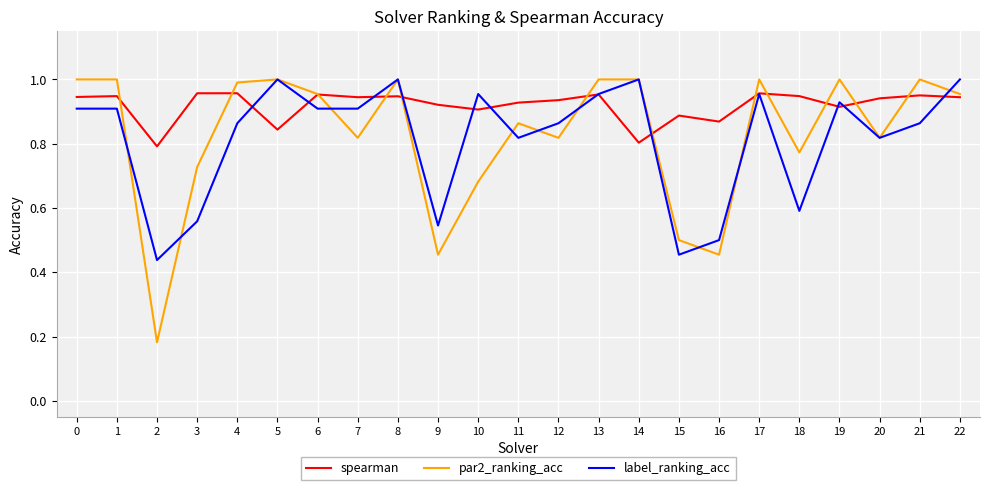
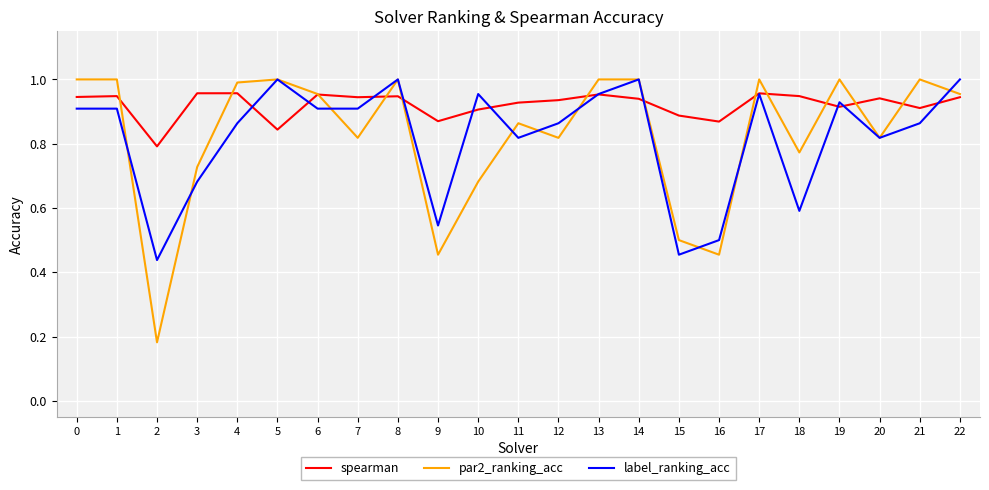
label_ranking_acc, 3: 0.56 -> 0.68
spearman, 9: 0.92 -> 0.87
spearman, 14: 0.80 -> 0.94
spearman, 21: 0.95 -> 0.91
